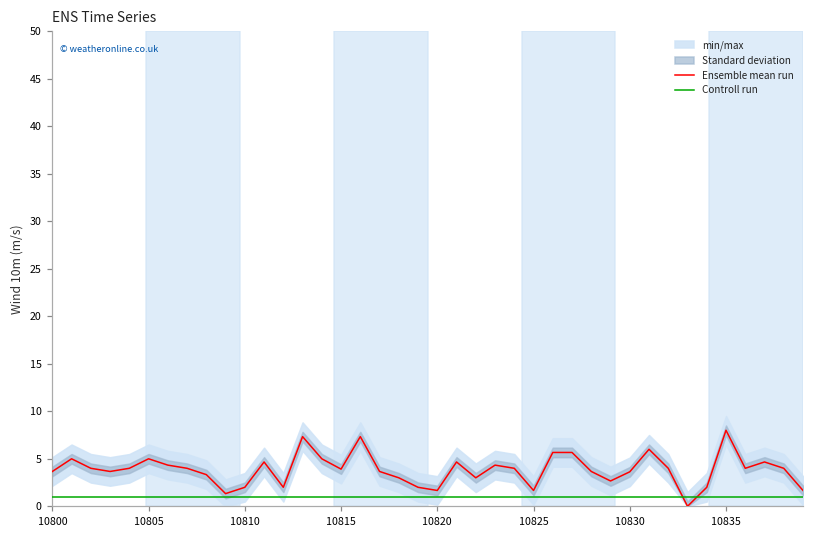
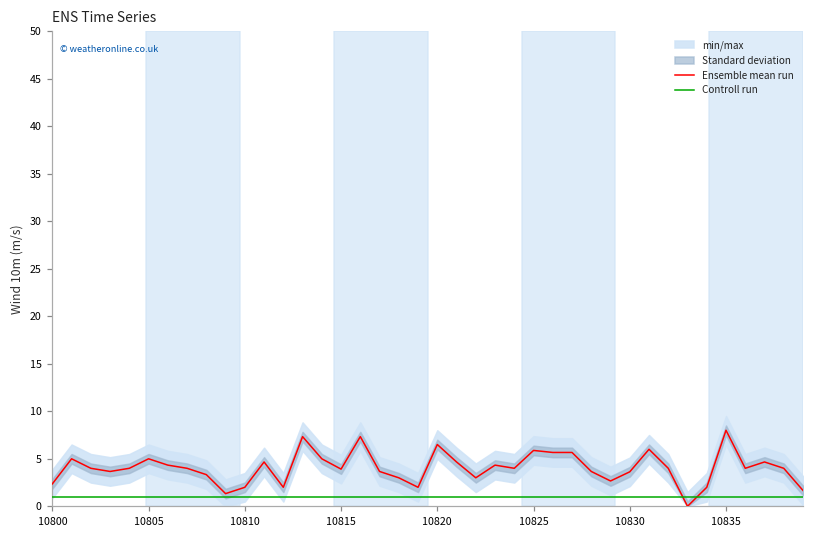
Ensemble mean run, 10800: 4 -> 2
Ensemble mean run, 10820: 2 -> 7
Ensemble mean run, 10825: 2 -> 6
